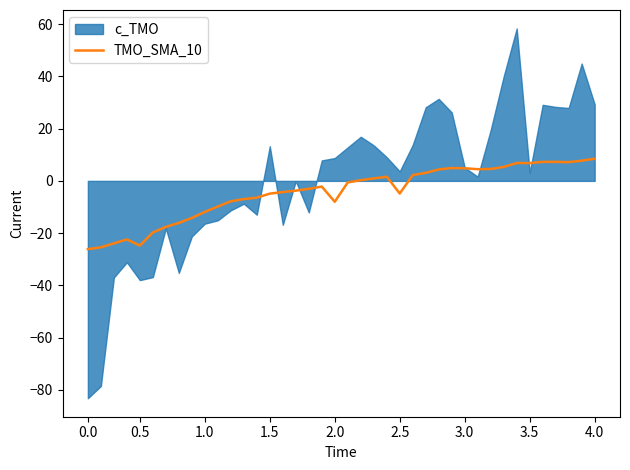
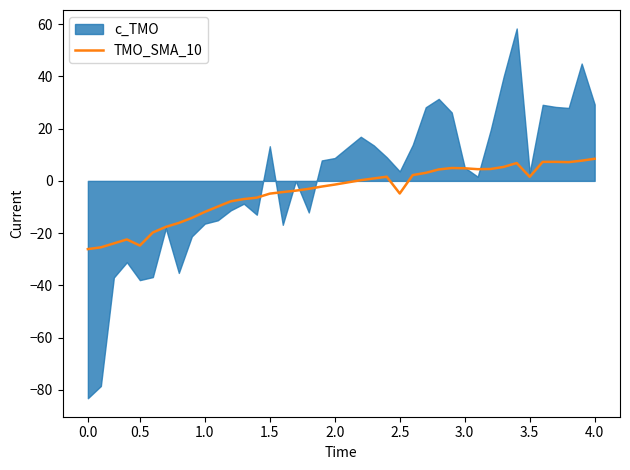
TMO_SMA_10, 2.0: -8 -> -1
TMO_SMA_10, 3.5: 7 -> 2
